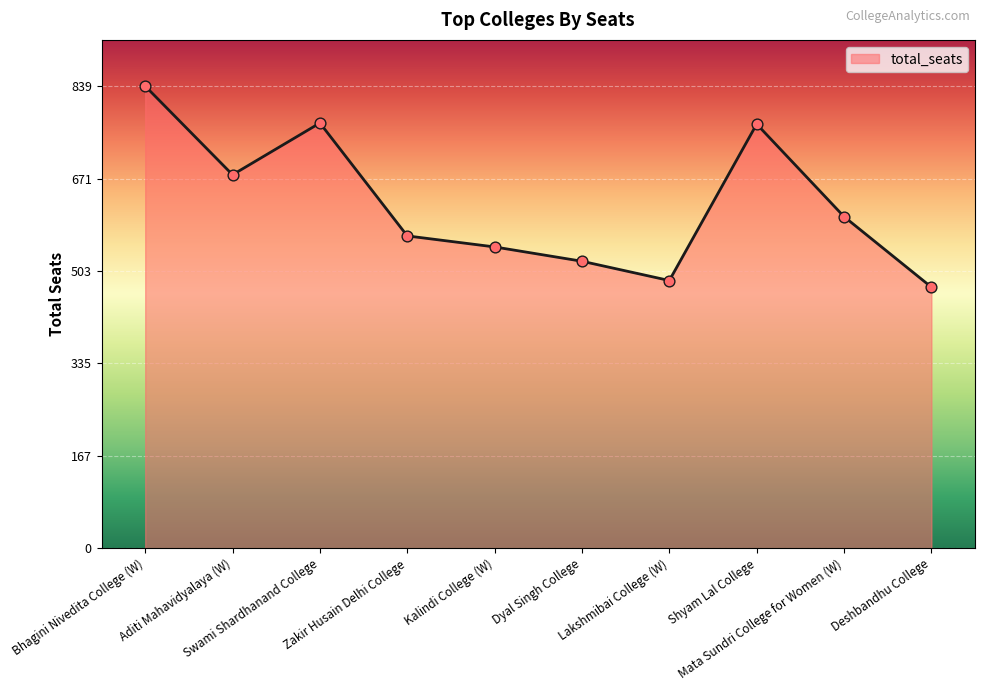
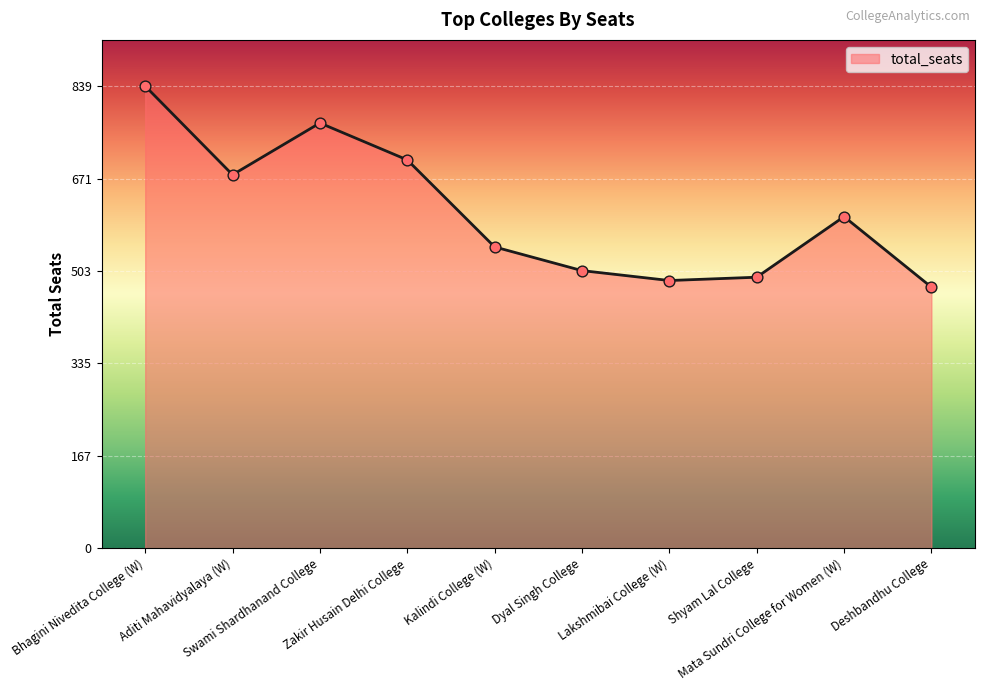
Zakir Husain Delhi College: 570 -> 710
Dyal Singh College: 520 -> 500
Shyam Lal College: 770 -> 490
